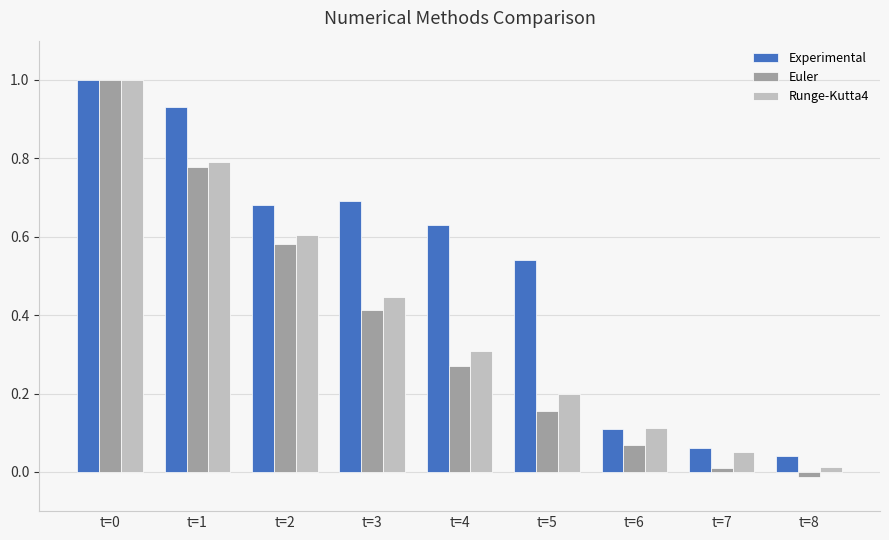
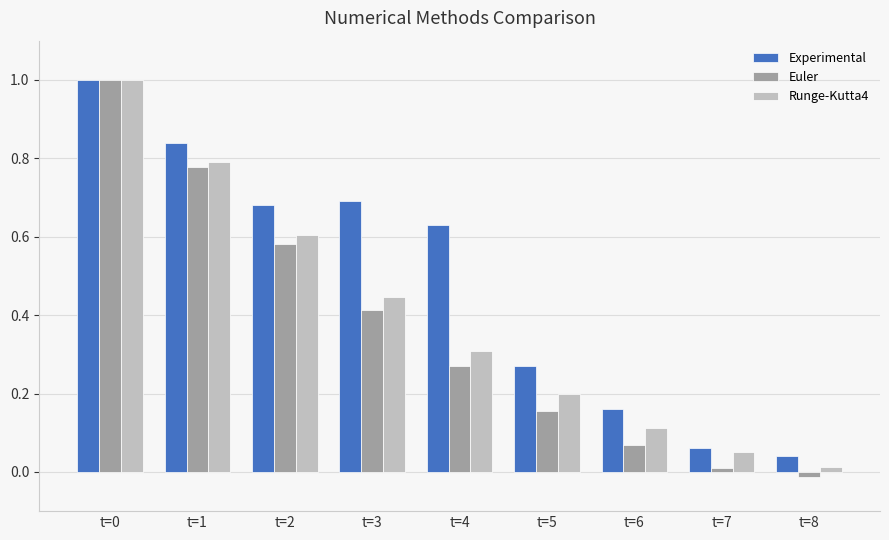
Experimental, t=1: 0.93 -> 0.84
Experimental, t=5: 0.54 -> 0.27
Experimental, t=6: 0.11 -> 0.16
